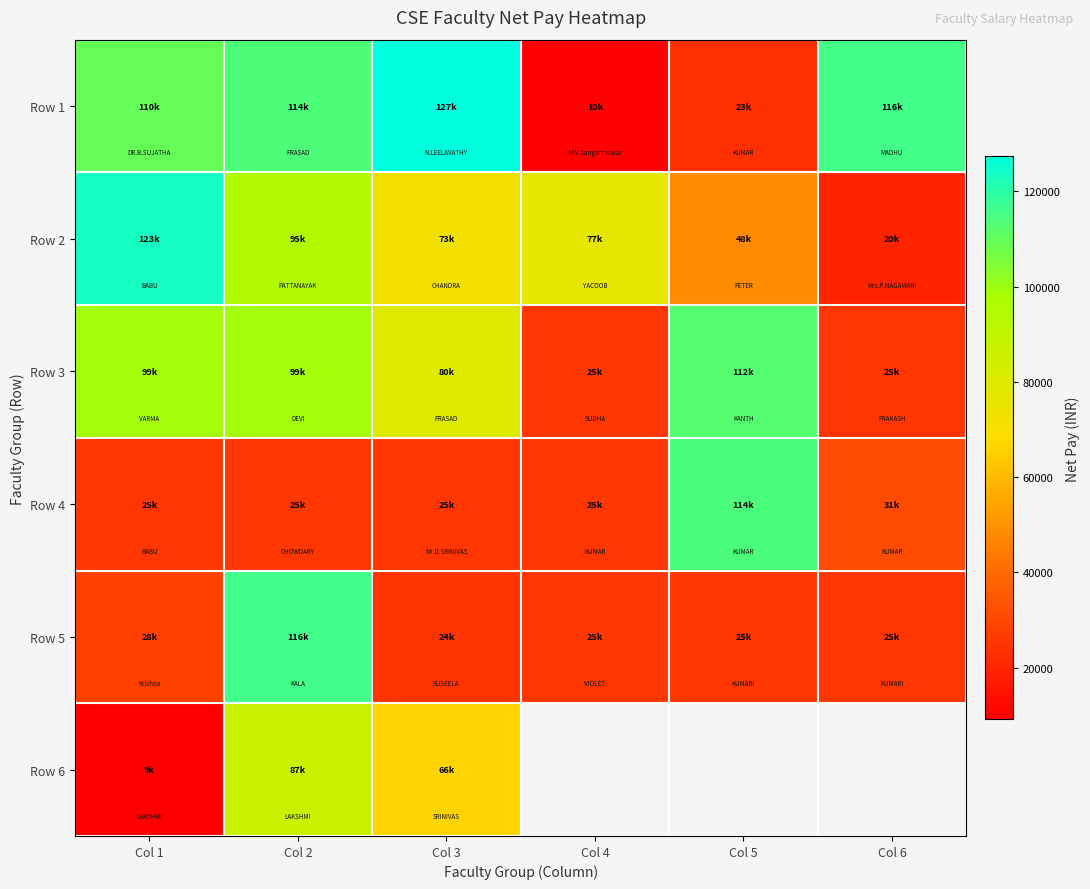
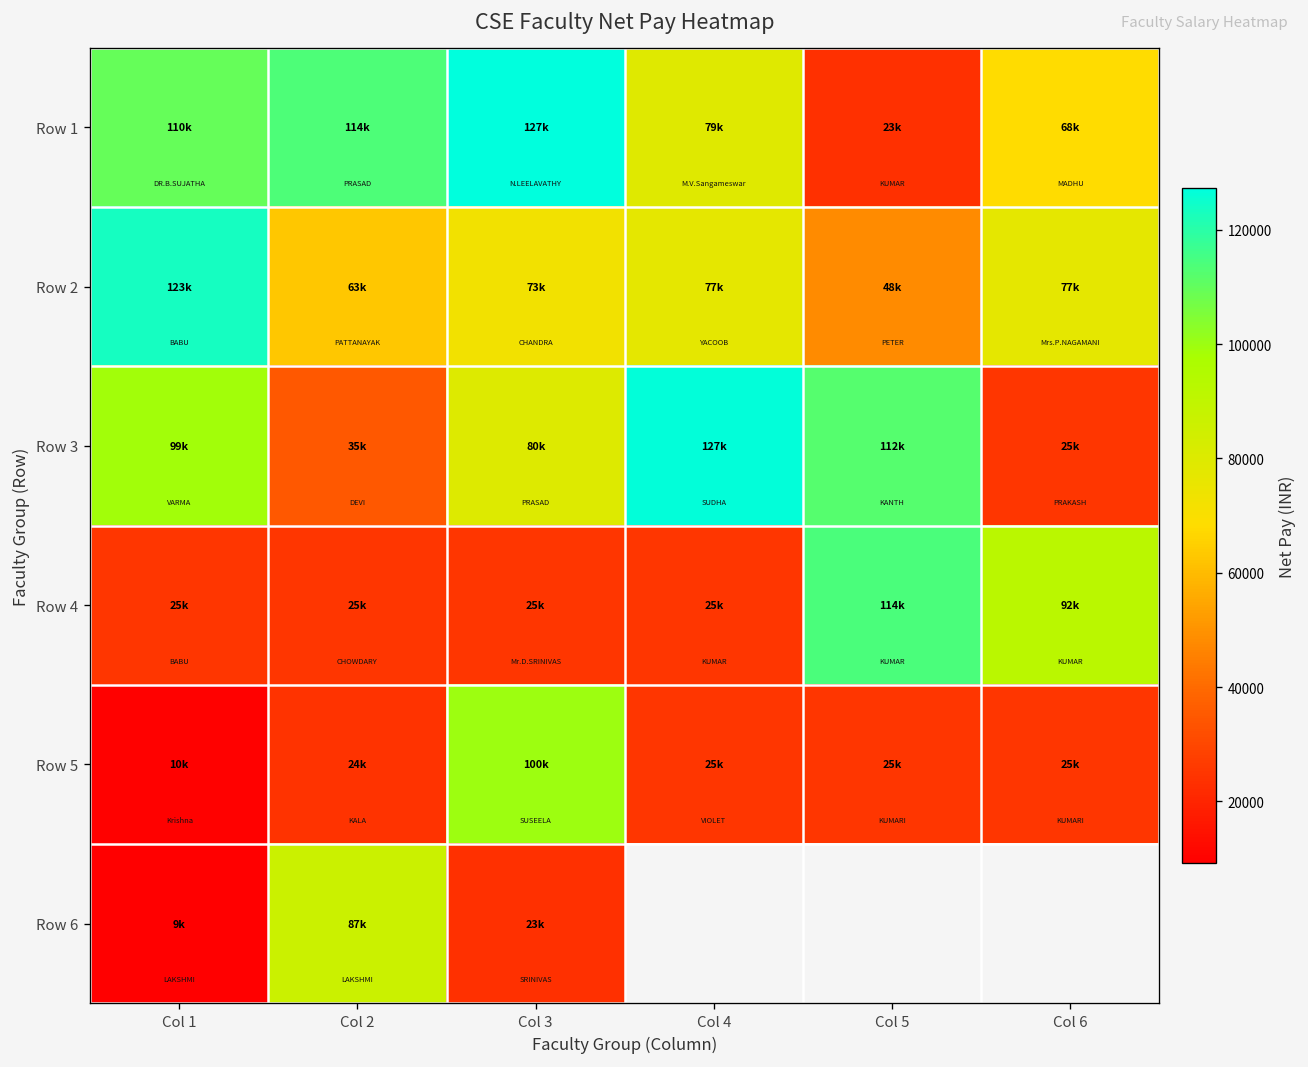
Row 1, Col 4: 10k -> 79k
Row 1, Col 6: 116k -> 68k
Row 2, Col 2: 95k -> 63k
Row 2, Col 6: 20k -> 77k
Row 3, Col 2: 99k -> 35k
Row 3, Col 4: 25k -> 127k
Row 4, Col 6: 31k -> 92k
Row 5, Col 1: 28k -> 10k
Row 5, Col 2: 116k -> 24k
Row 5, Col 3: 24k -> 100k
Row 6, Col 3: 66k -> 23k
